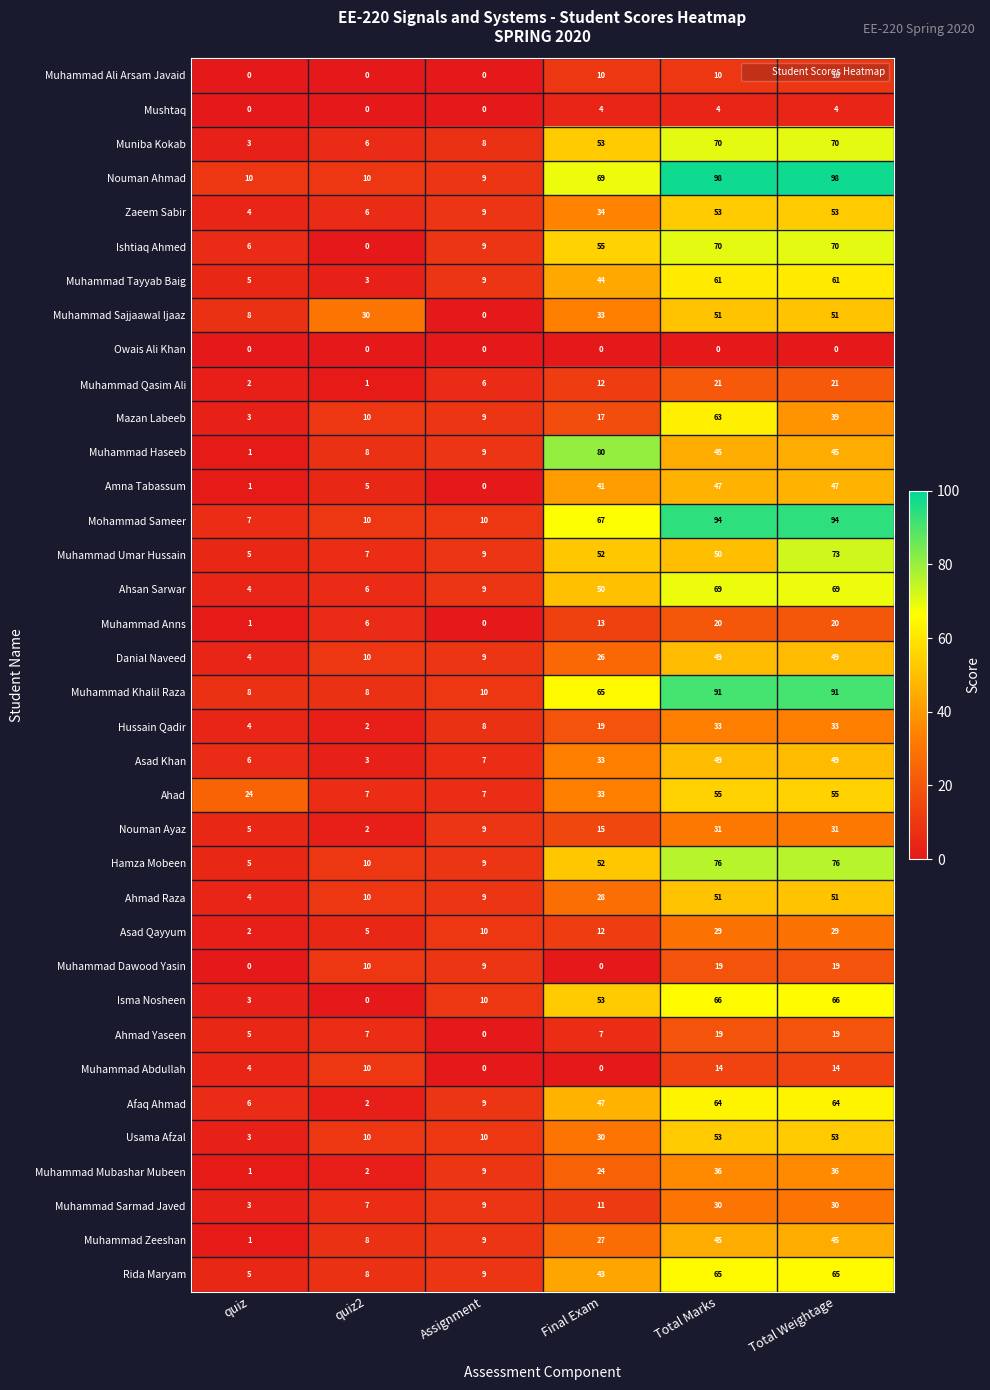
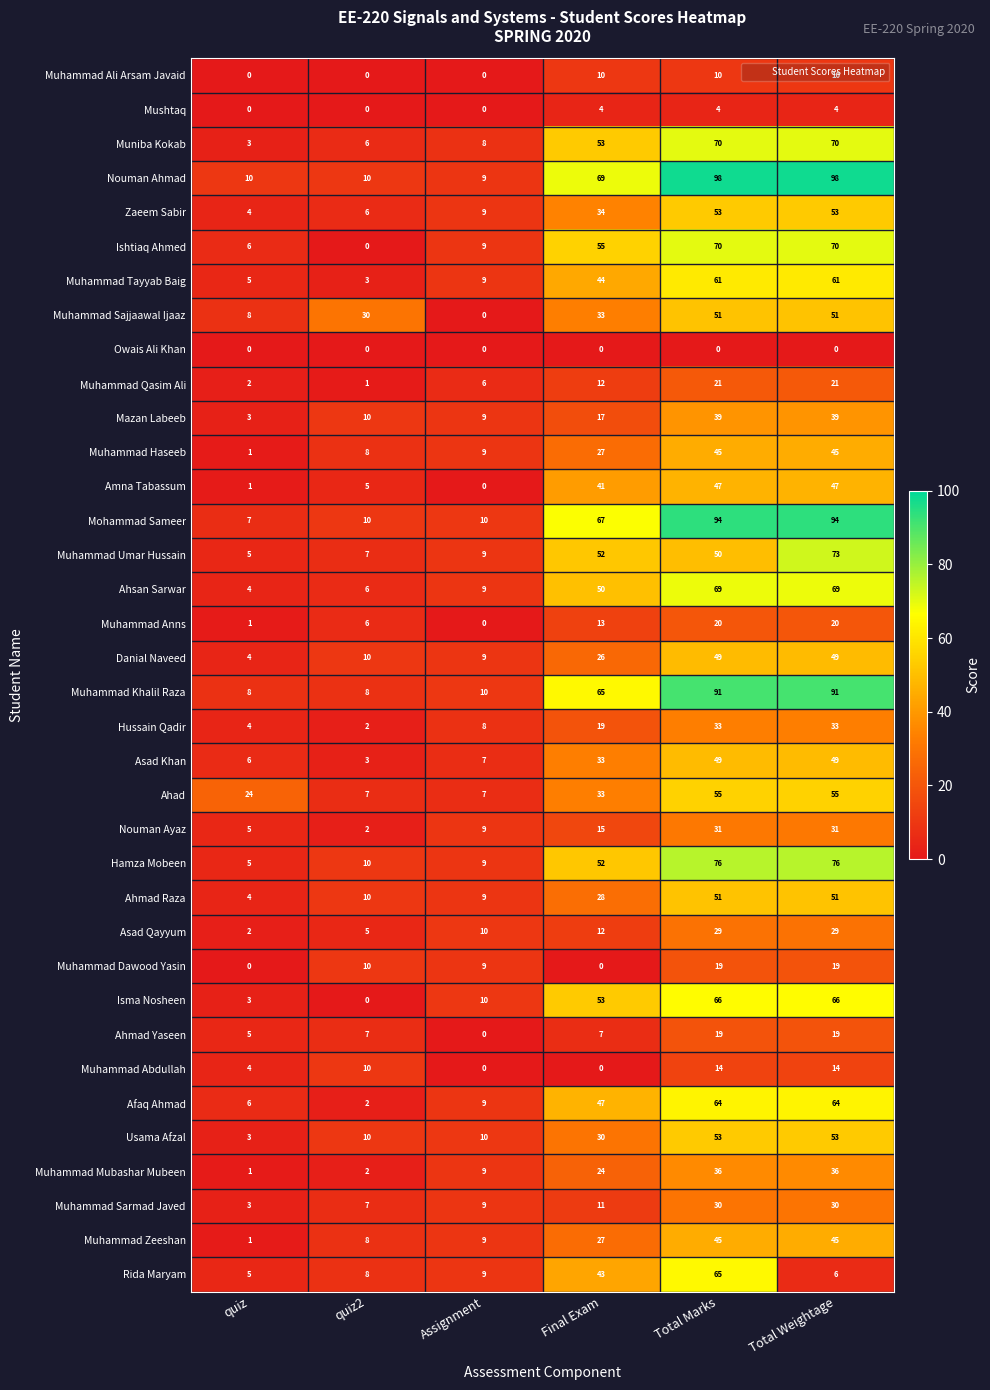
Mazan Labeeb, Total Marks: 63 -> 39
Muhammad Haseeb, Final Exam: 80 -> 27
Rida Maryam, Total Weightage: 65 -> 6
